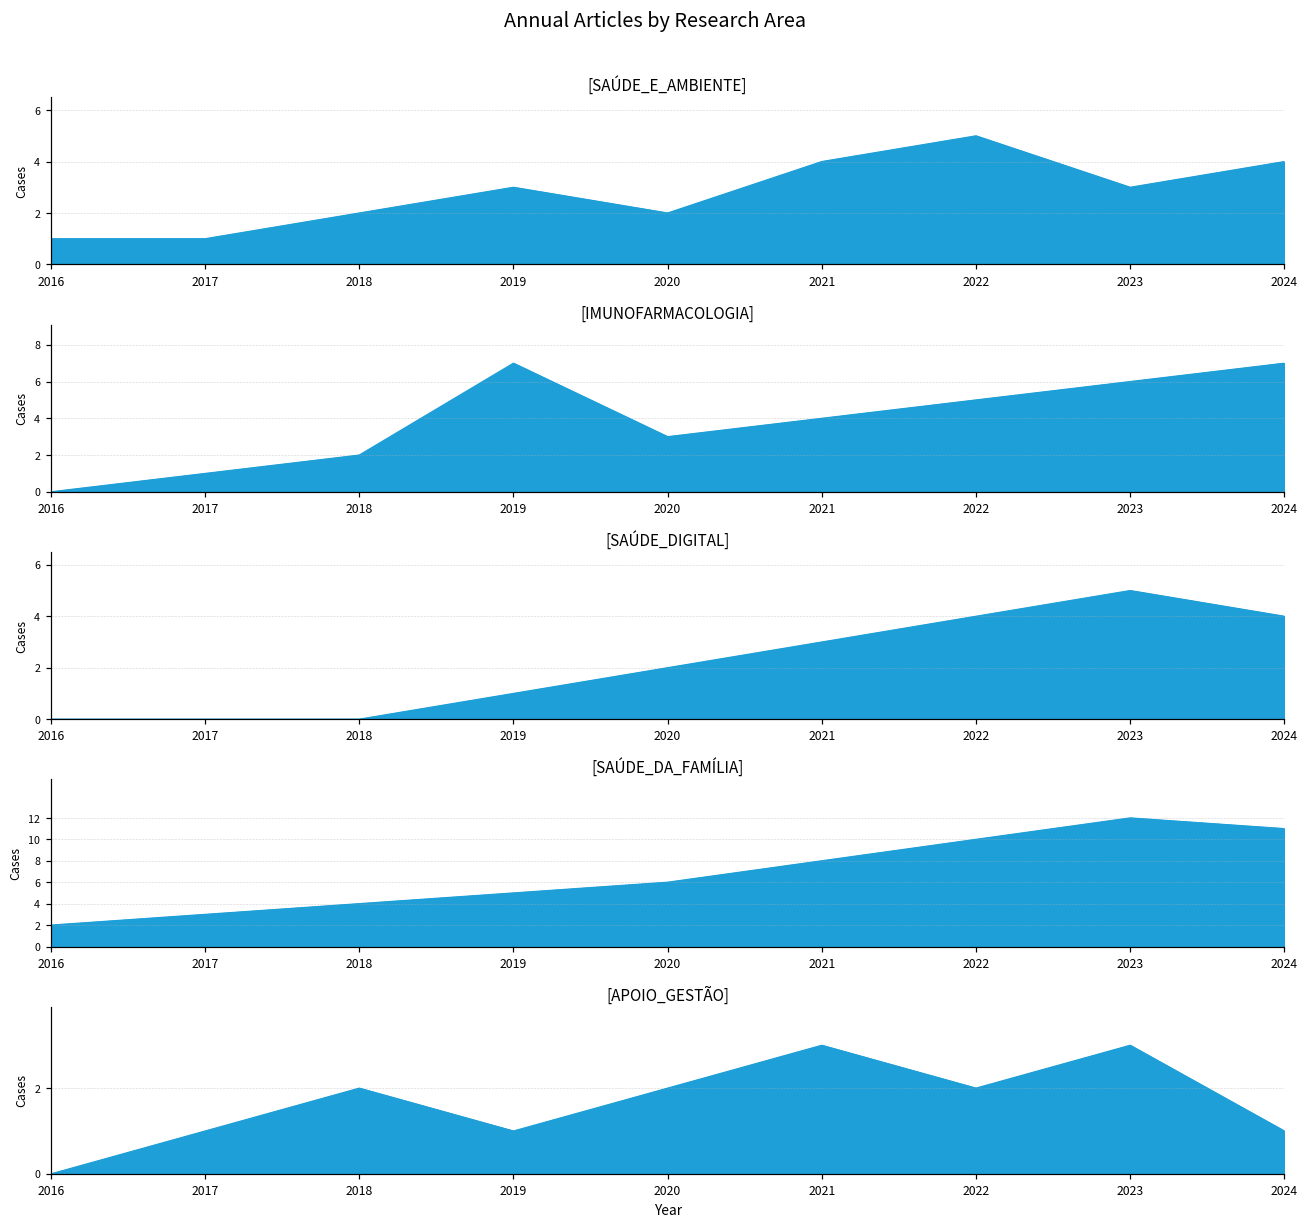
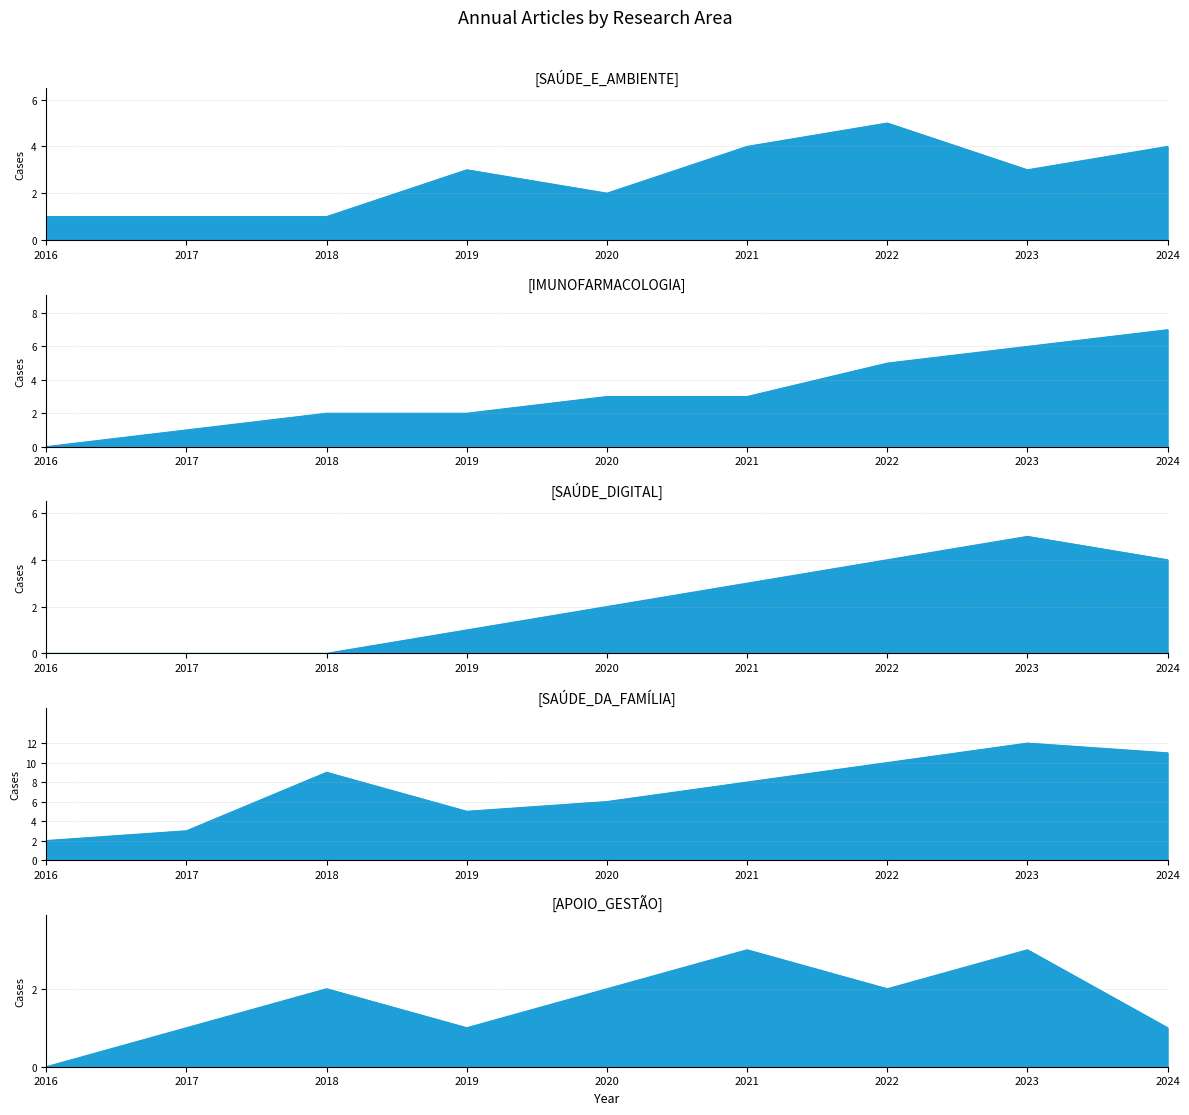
[SAÚDE_E_AMBIENTE], 2018: 2 -> 1
[IMUNOFARMACOLOGIA], 2019: 7 -> 2
[IMUNOFARMACOLOGIA], 2021: 4 -> 3
[SAÚDE_DA_FAMÍLIA], 2018: 4 -> 9
